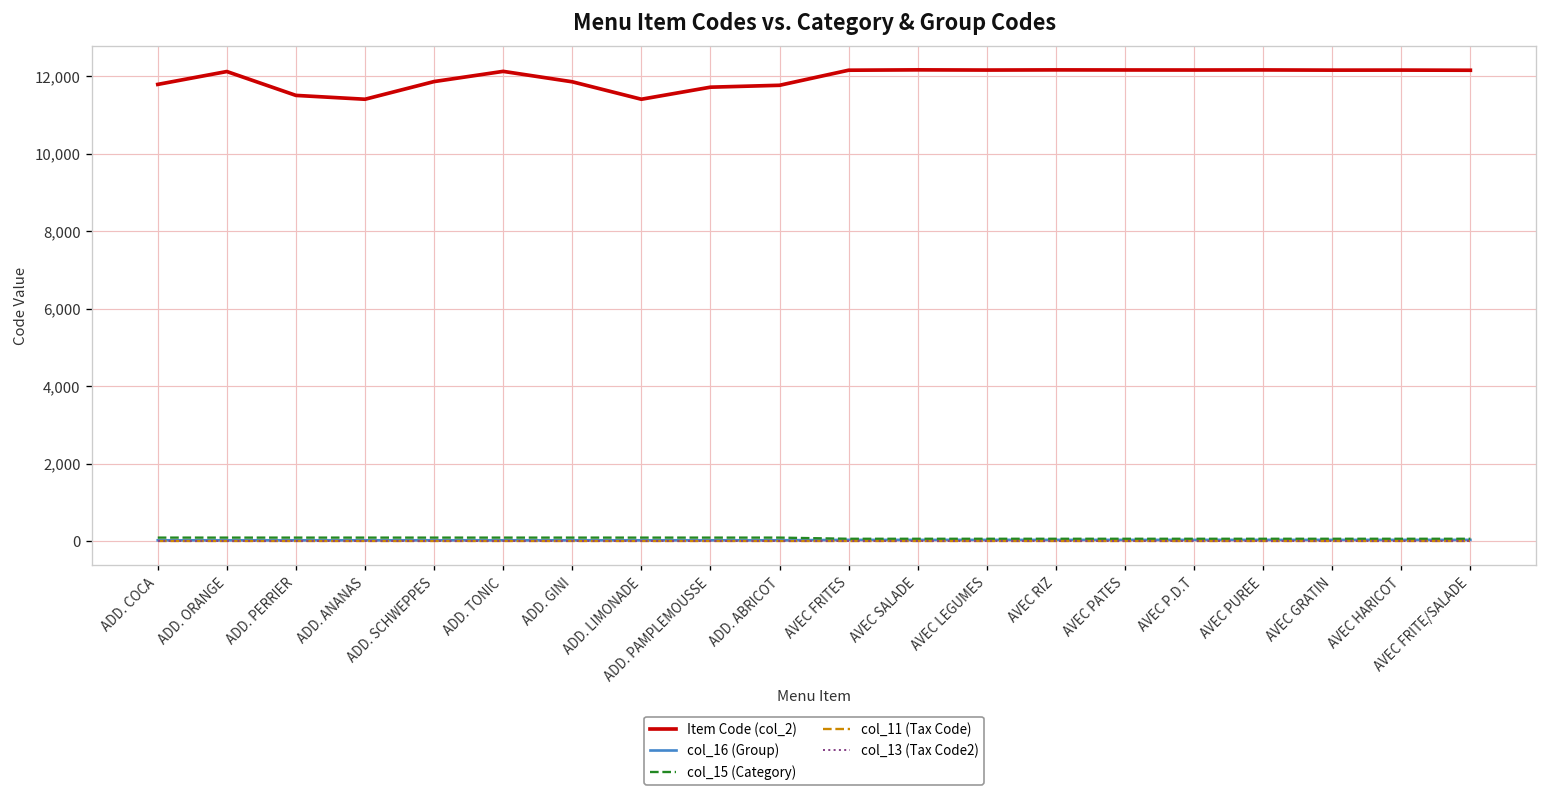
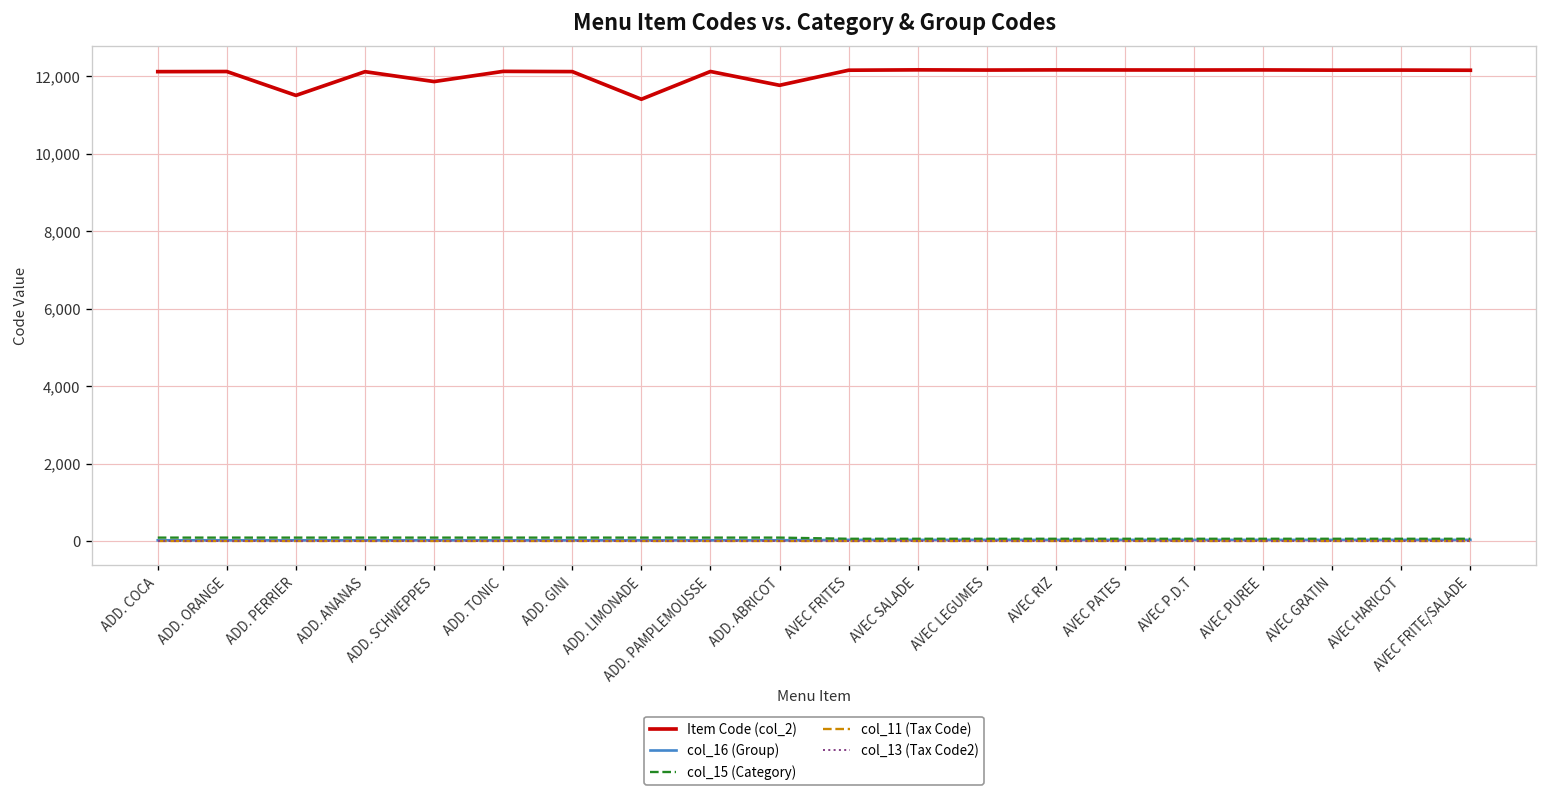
Item Code (col_2), ADD. COCA: 11,800 -> 12,100
Item Code (col_2), ADD. ANANAS: 11,400 -> 12,100
Item Code (col_2), ADD. GINI: 11,900 -> 12,100
Item Code (col_2), ADD. PAMPLEMOUSSE: 11,700 -> 12,100
